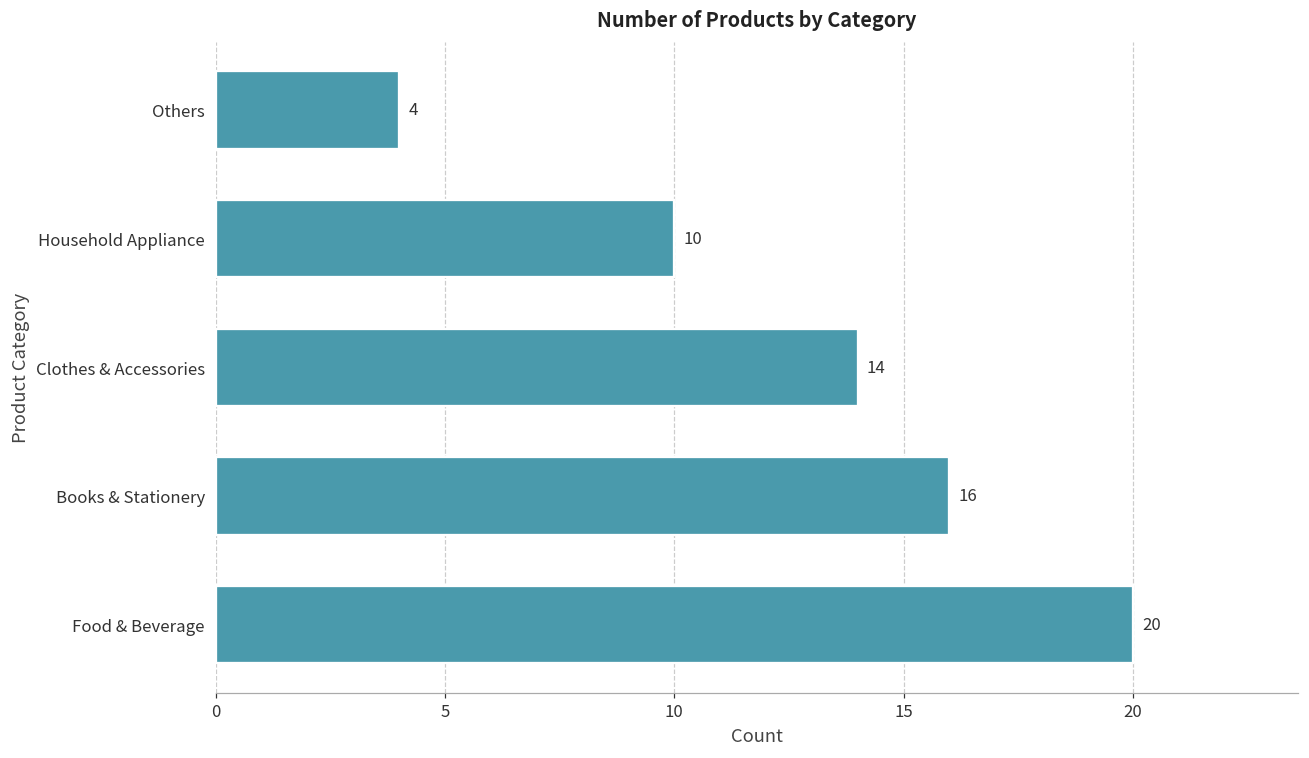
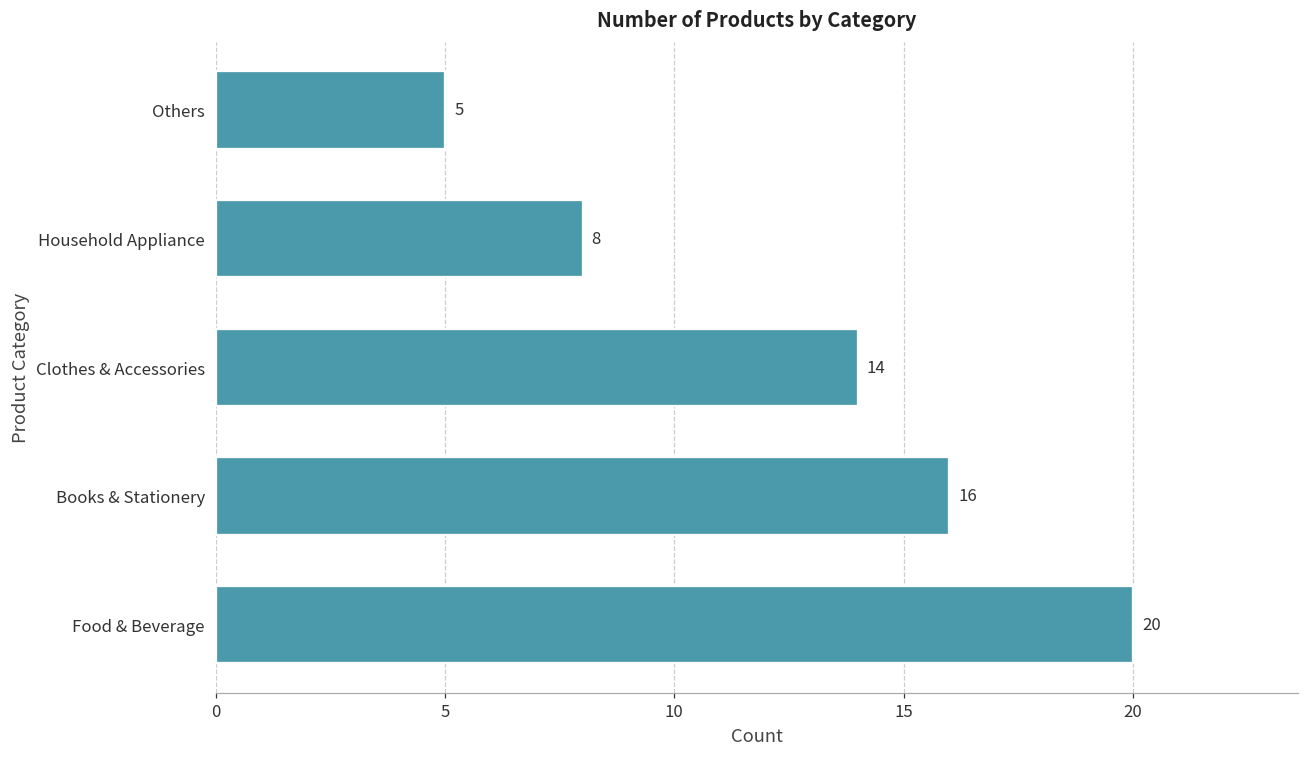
Others: 4 -> 5
Household Appliance: 10 -> 8
